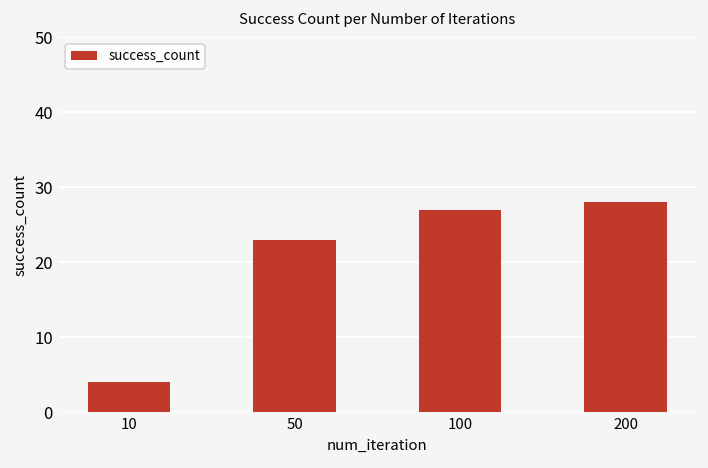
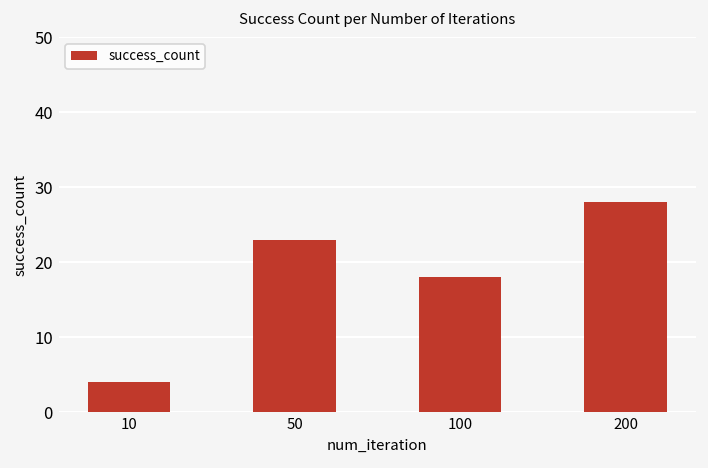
100: 27 -> 18
